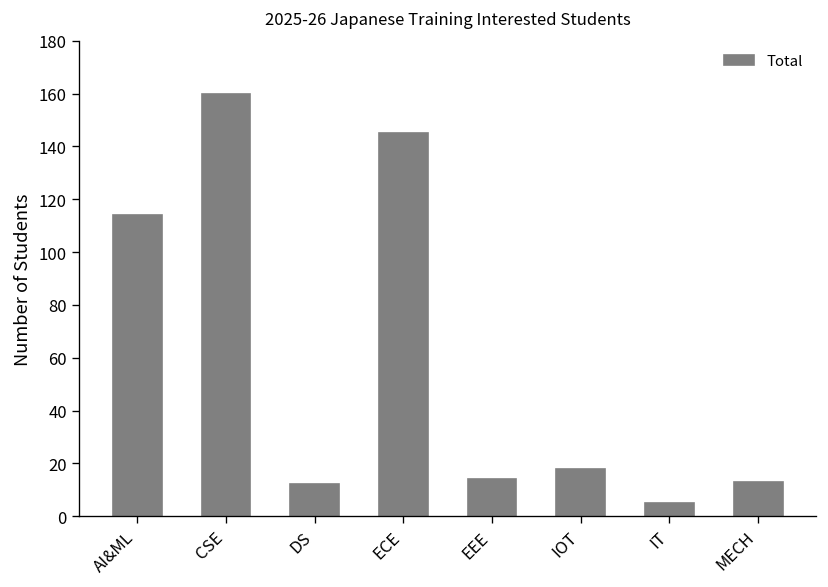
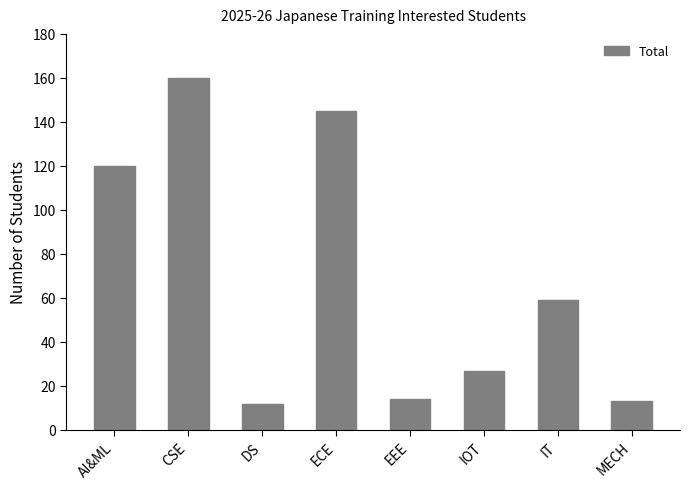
AI&ML: 114 -> 120
IOT: 18 -> 27
IT: 5 -> 59
